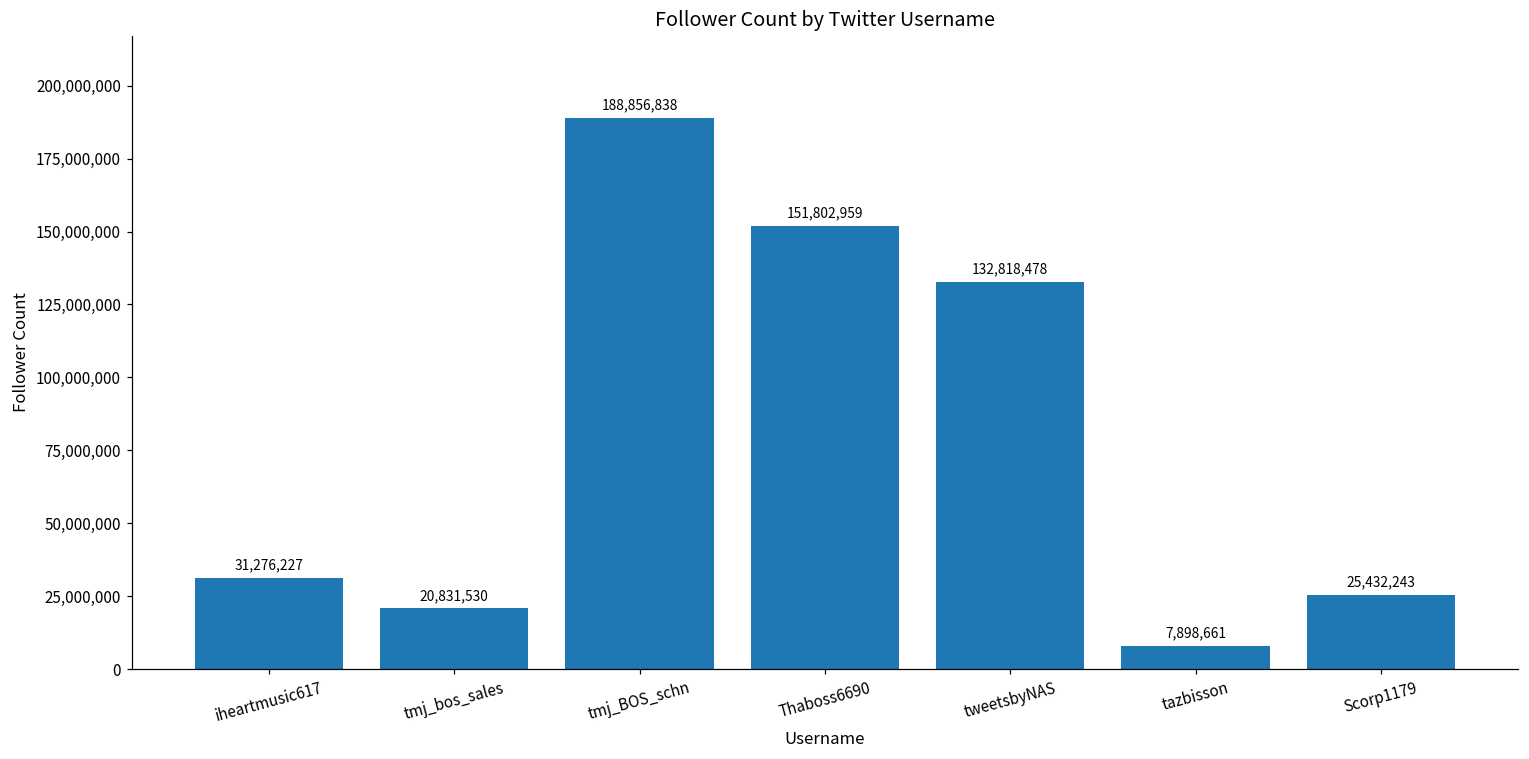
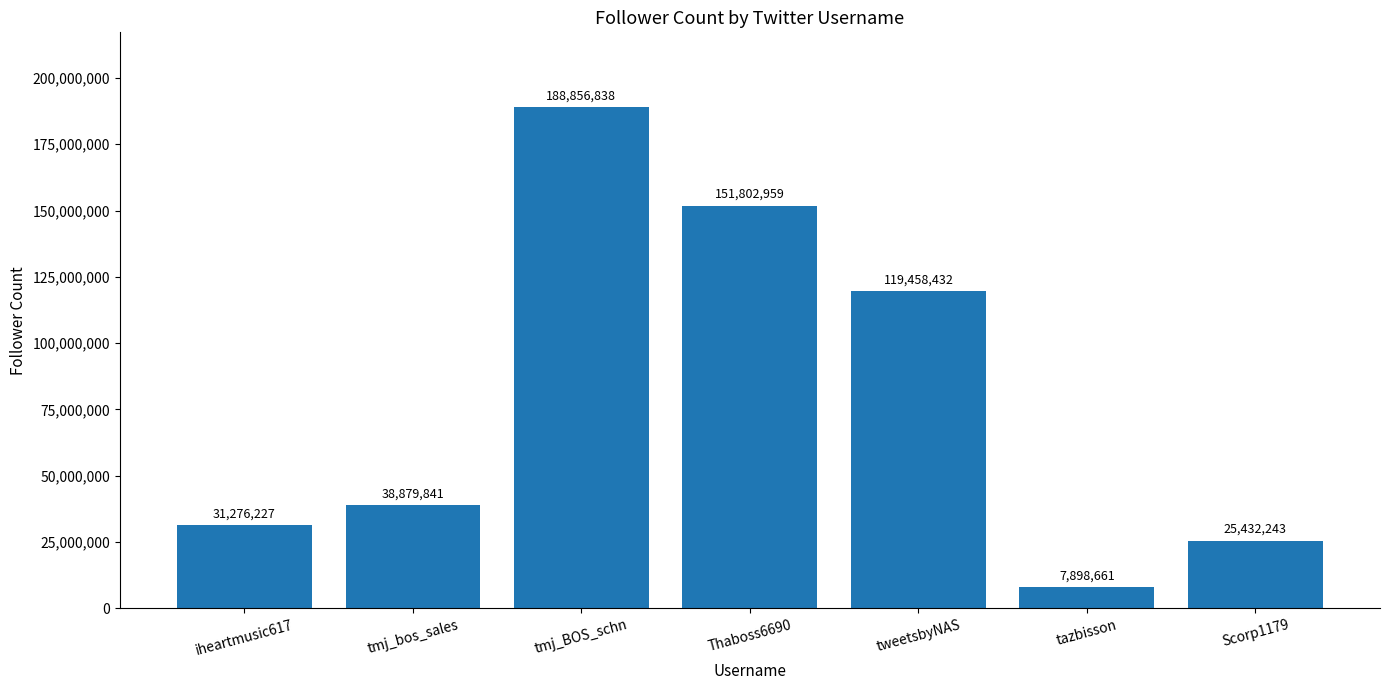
tmj_bos_sales: 20,831,530 -> 38,879,841
tweetsbyNAS: 132,818,478 -> 119,458,432
